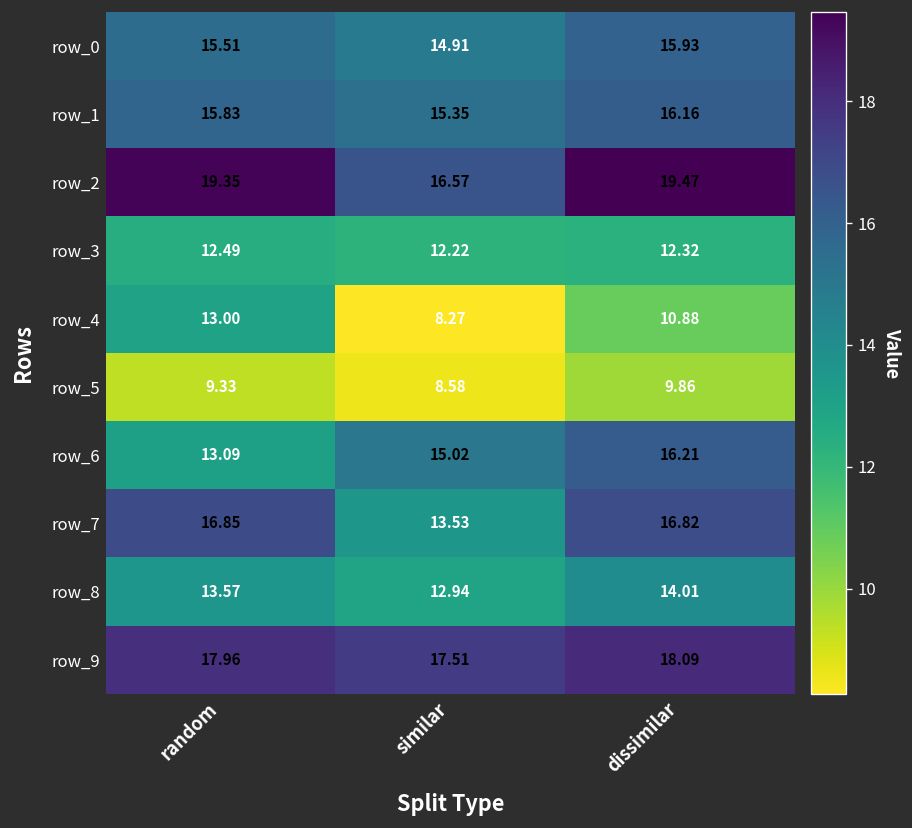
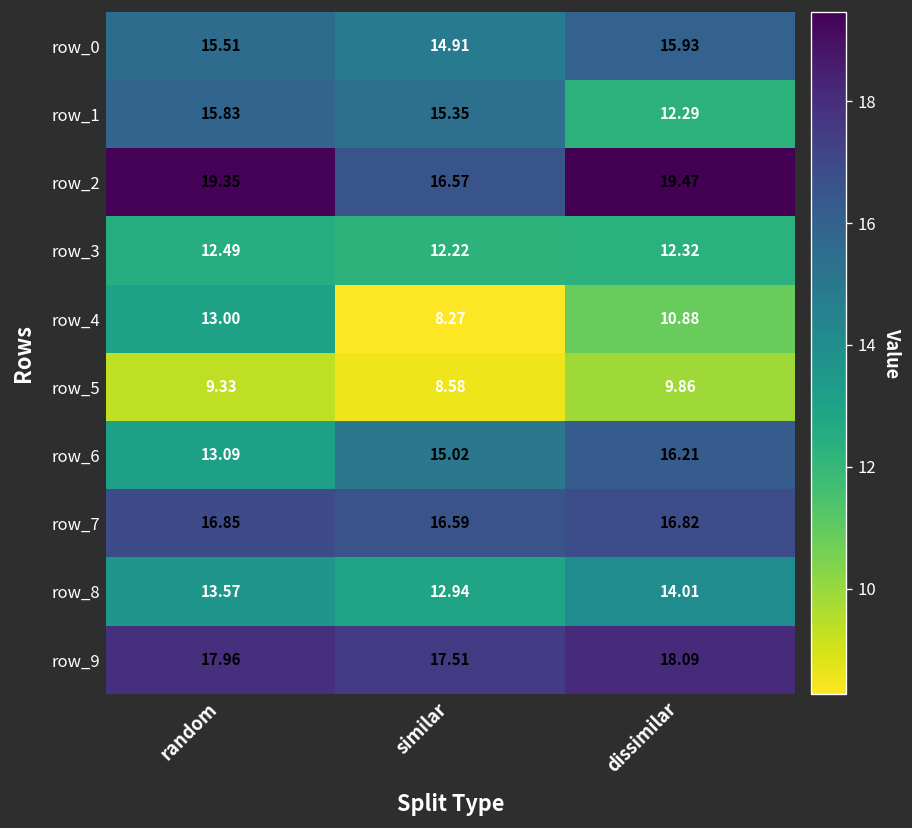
row_1, dissimilar: 16.16 -> 12.29
row_7, similar: 13.53 -> 16.59
